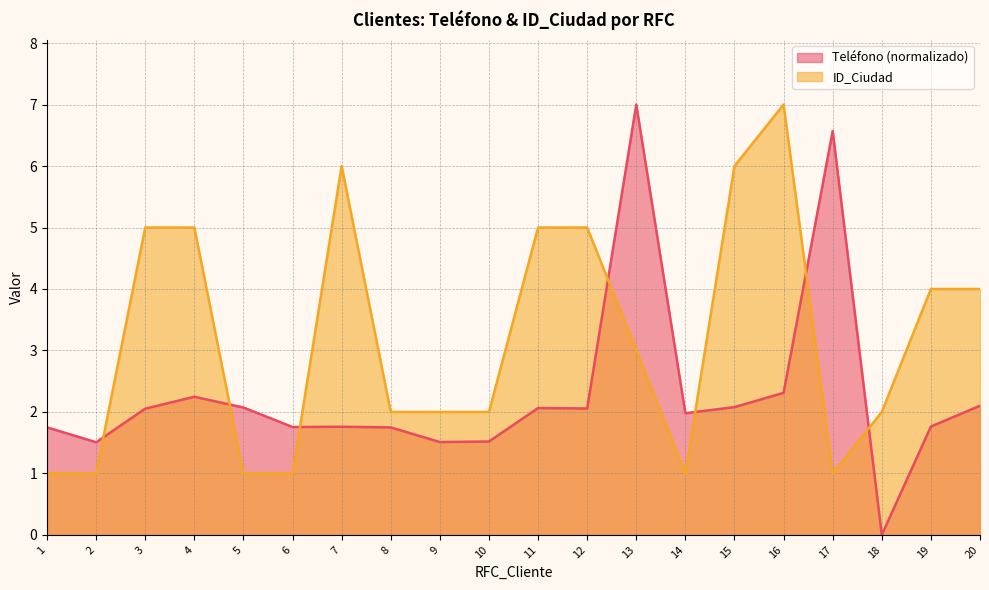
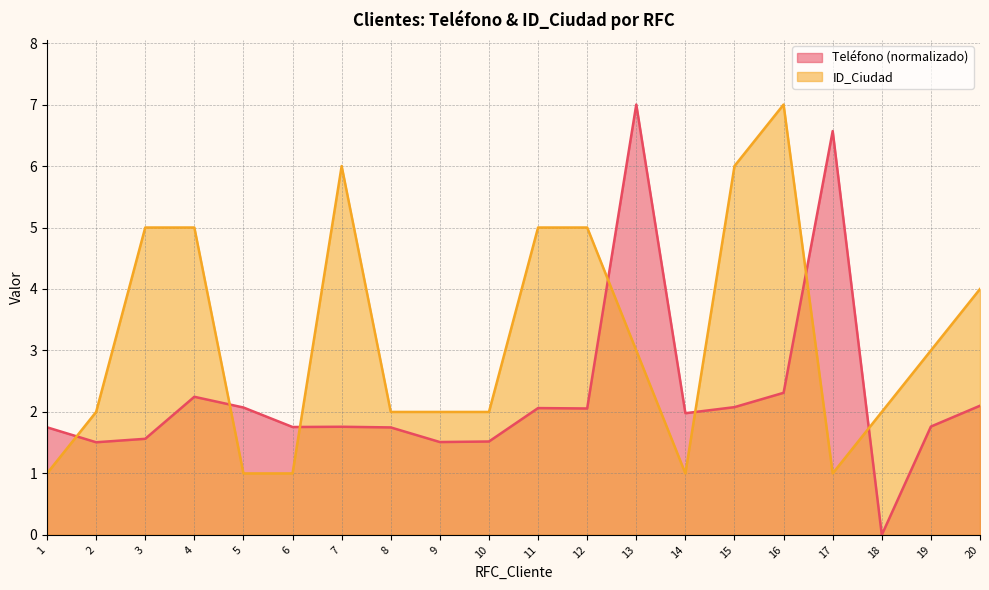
ID_Ciudad, 2: 1 -> 2
Teléfono (normalizado), 3: 2.1 -> 1.6
ID_Ciudad, 19: 4 -> 3
